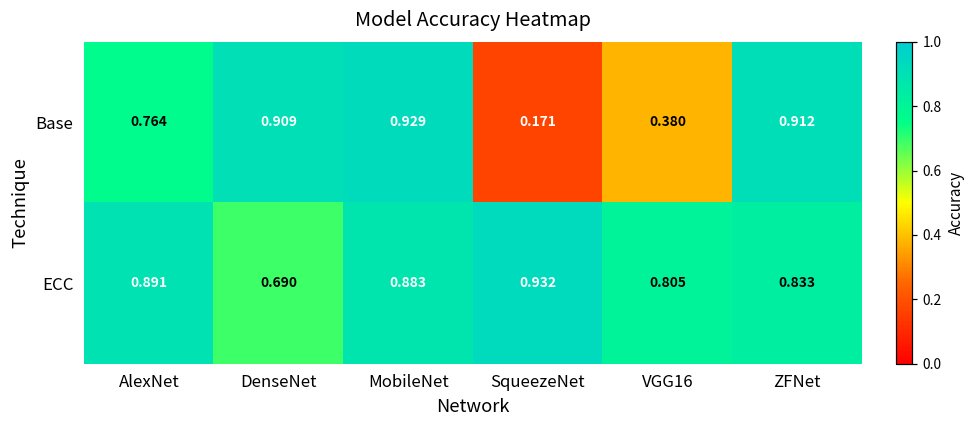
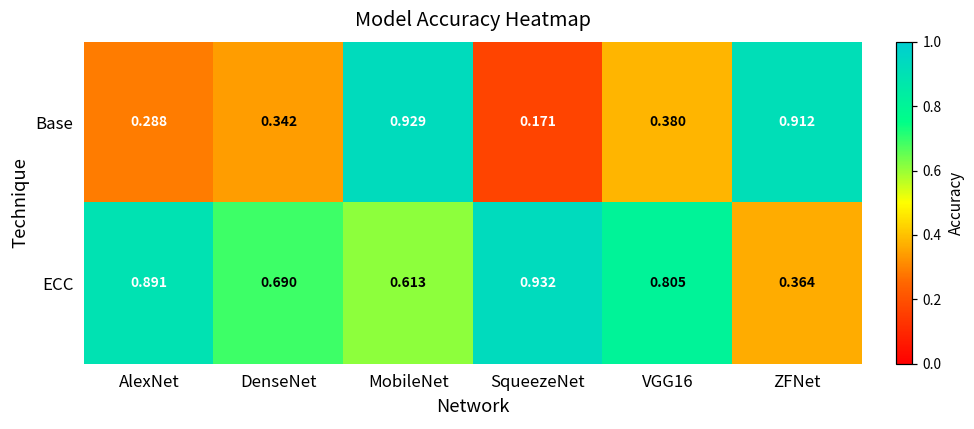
Base, AlexNet: 0.764 -> 0.288
Base, DenseNet: 0.909 -> 0.342
ECC, MobileNet: 0.883 -> 0.613
ECC, ZFNet: 0.833 -> 0.364
